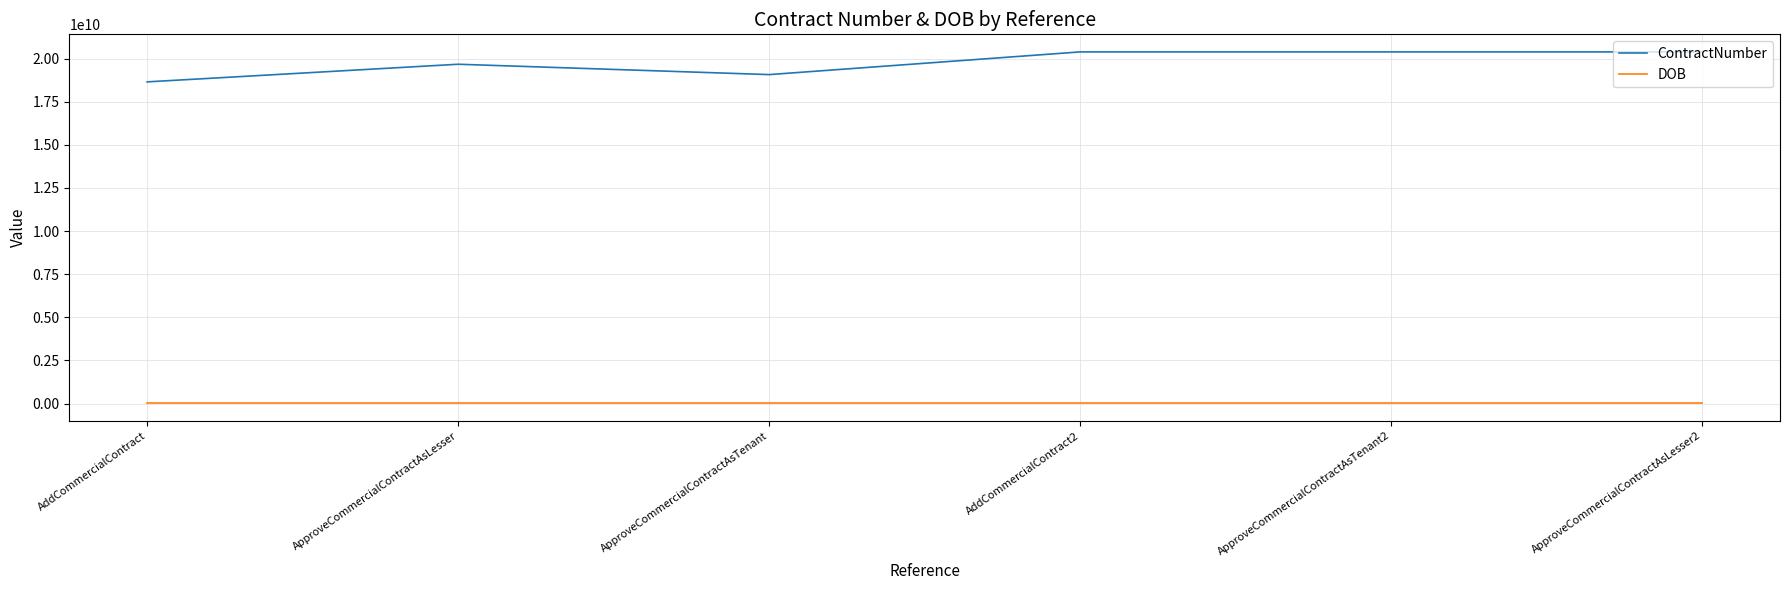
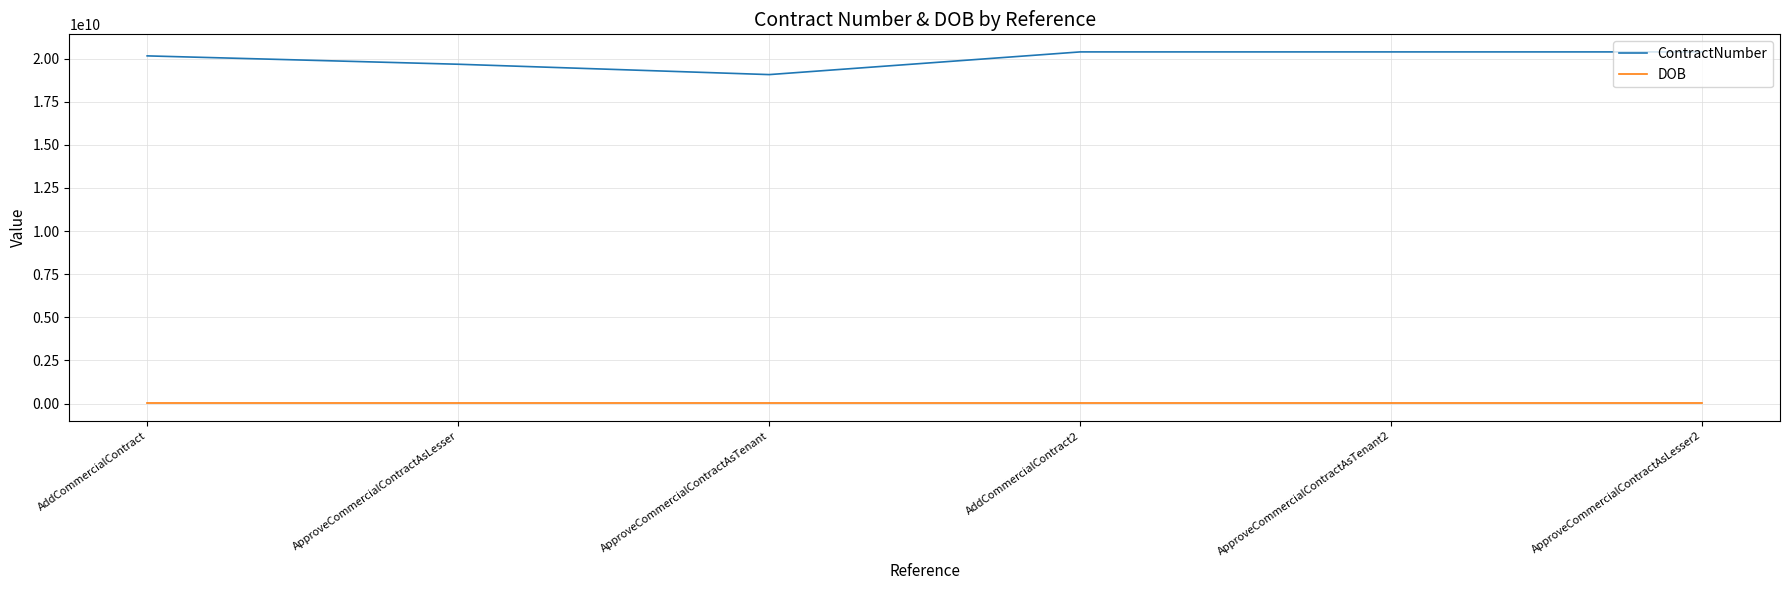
ContractNumber, AddCommercialContract: 18700000000 -> 20200000000
